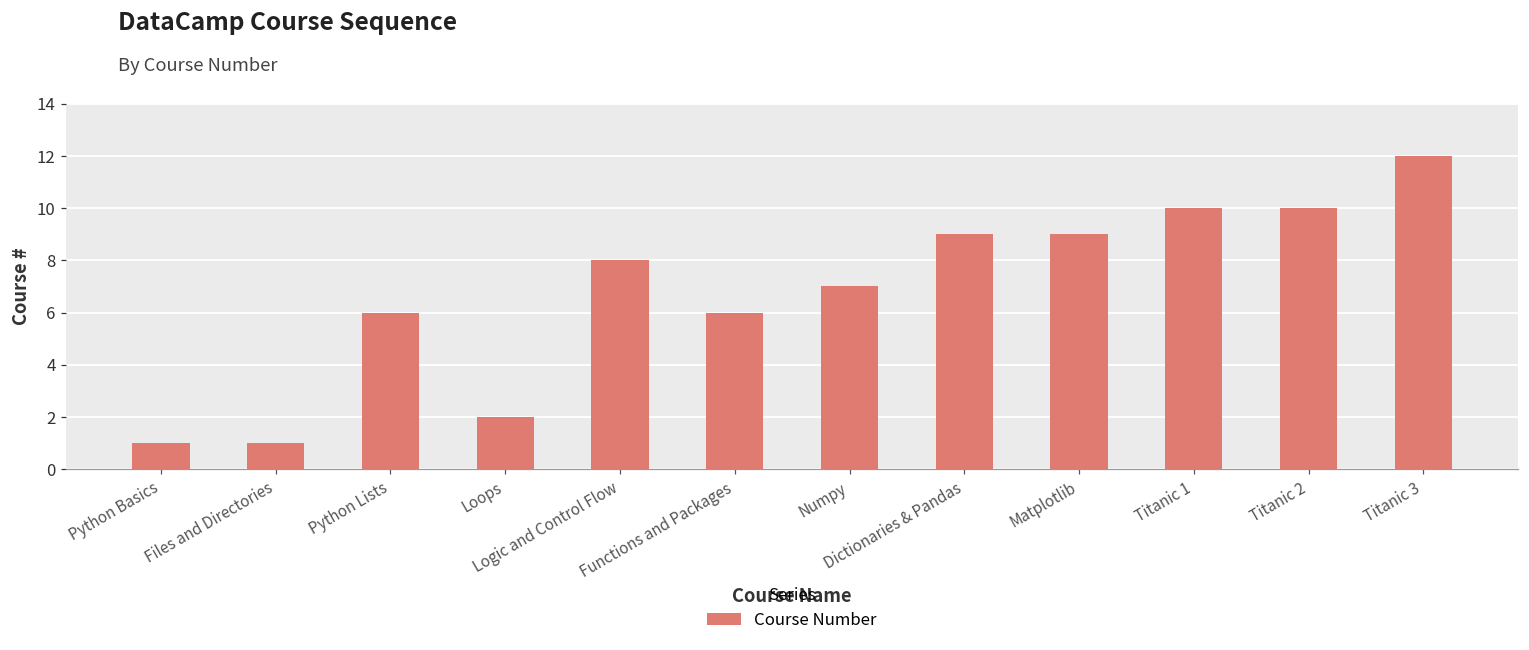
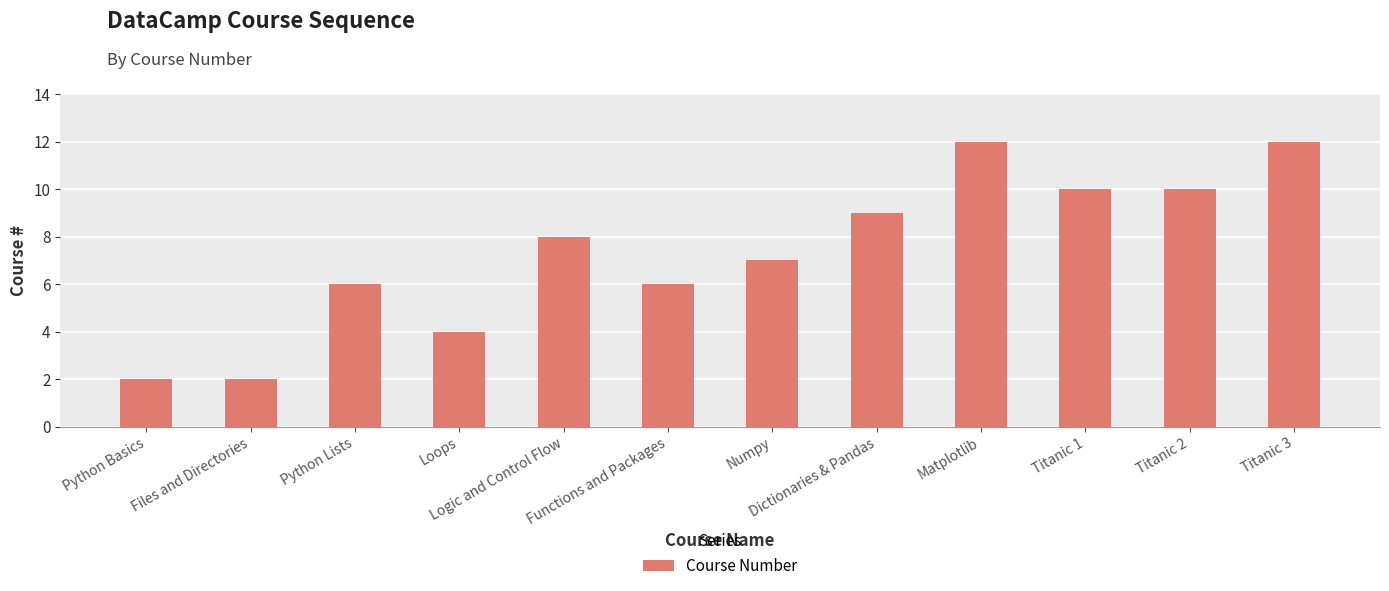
Python Basics: 1 -> 2
Files and Directories: 1 -> 2
Loops: 2 -> 4
Matplotlib: 9 -> 12
